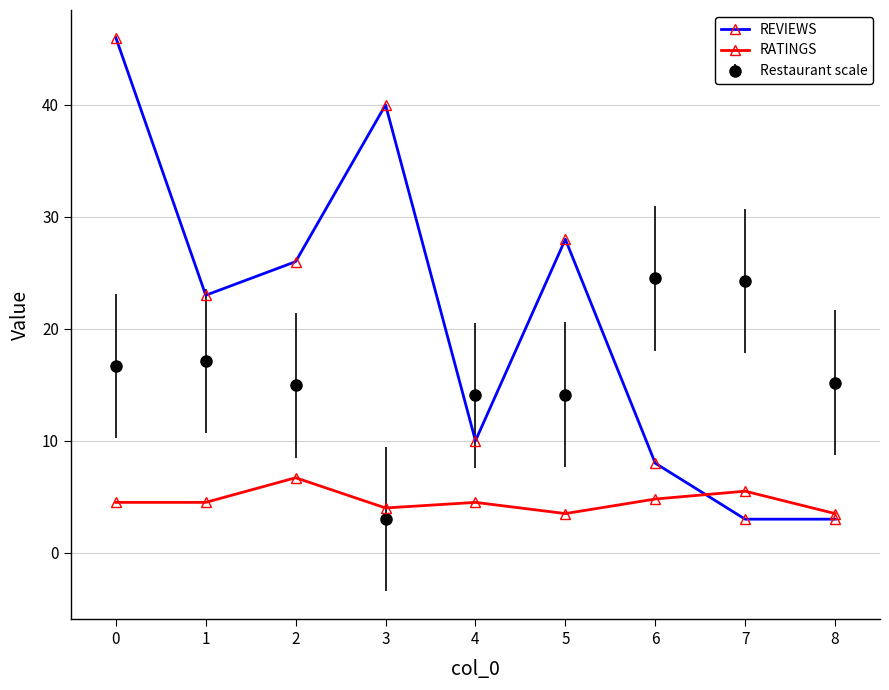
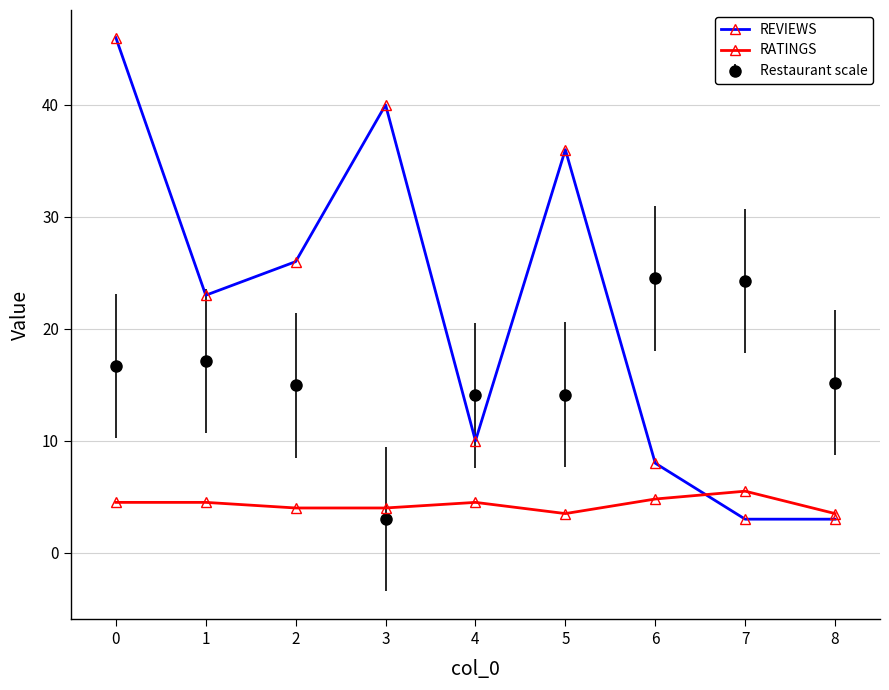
RATINGS, 2: 6.7 -> 4.0
REVIEWS, 5: 28 -> 36
